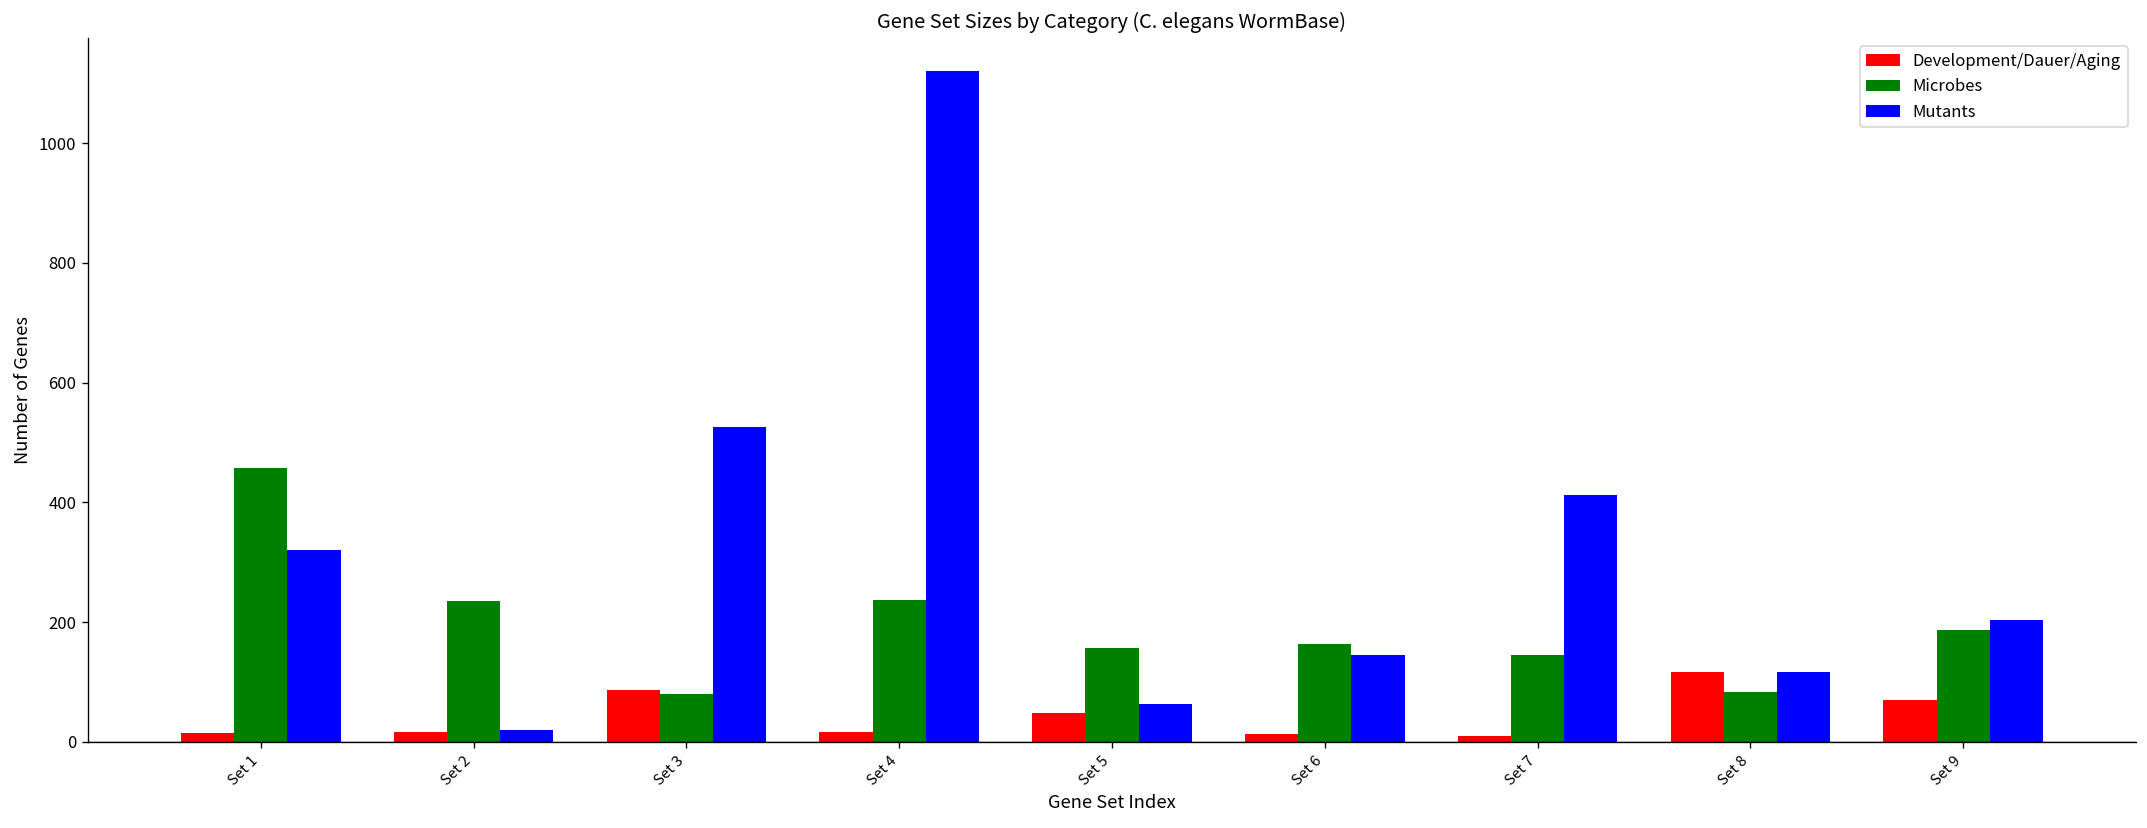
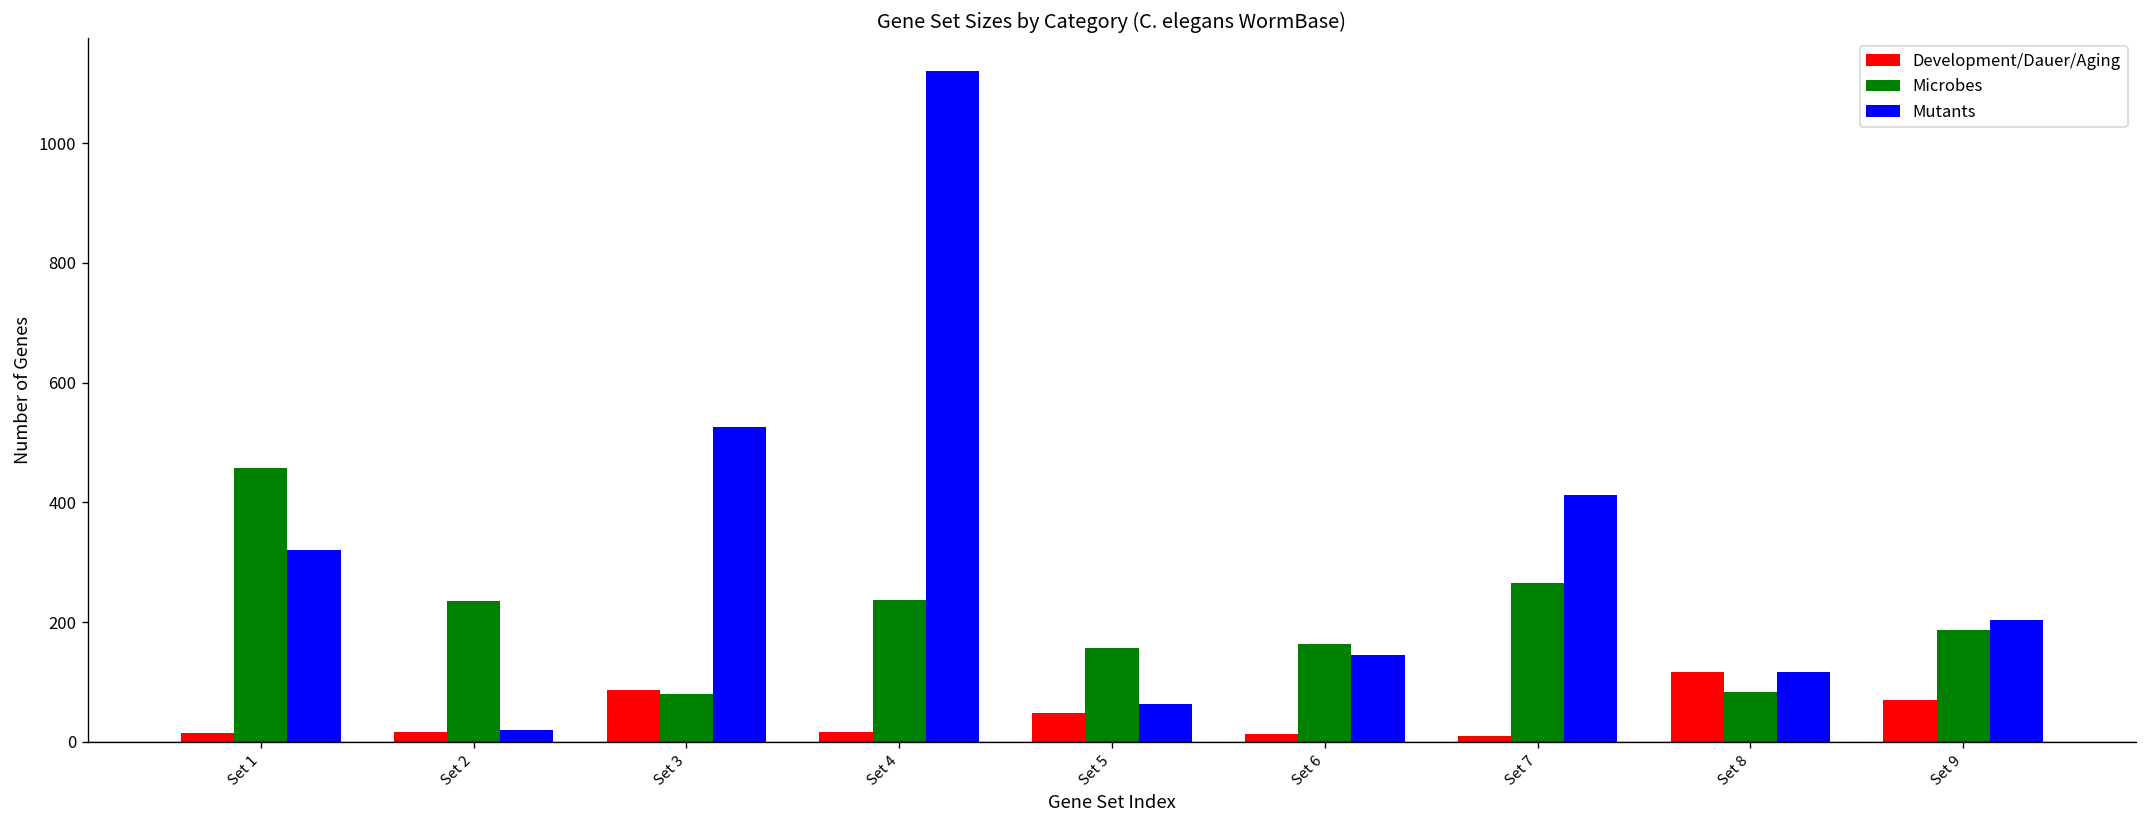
Microbes, Set 7: 150 -> 270
